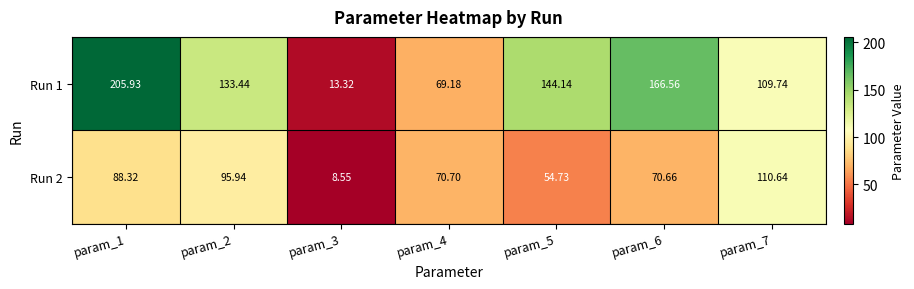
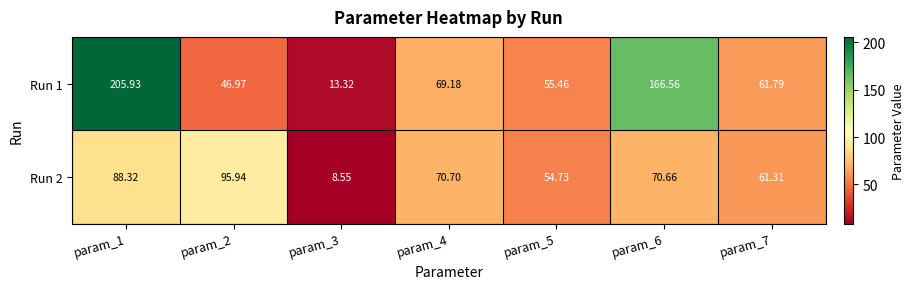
Run 1, param_2: 133.44 -> 46.97
Run 1, param_5: 144.14 -> 55.46
Run 1, param_7: 109.74 -> 61.79
Run 2, param_7: 110.64 -> 61.31
